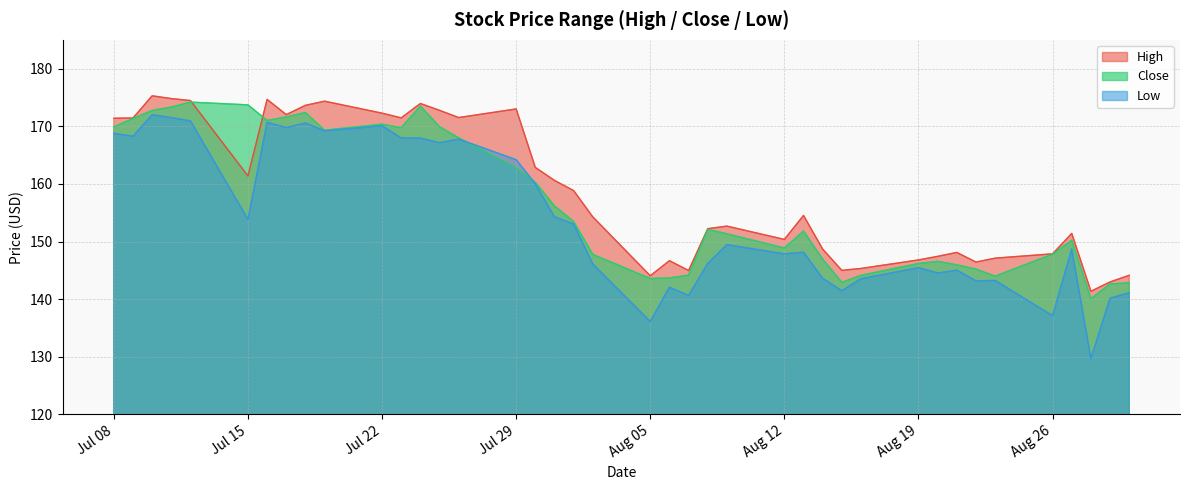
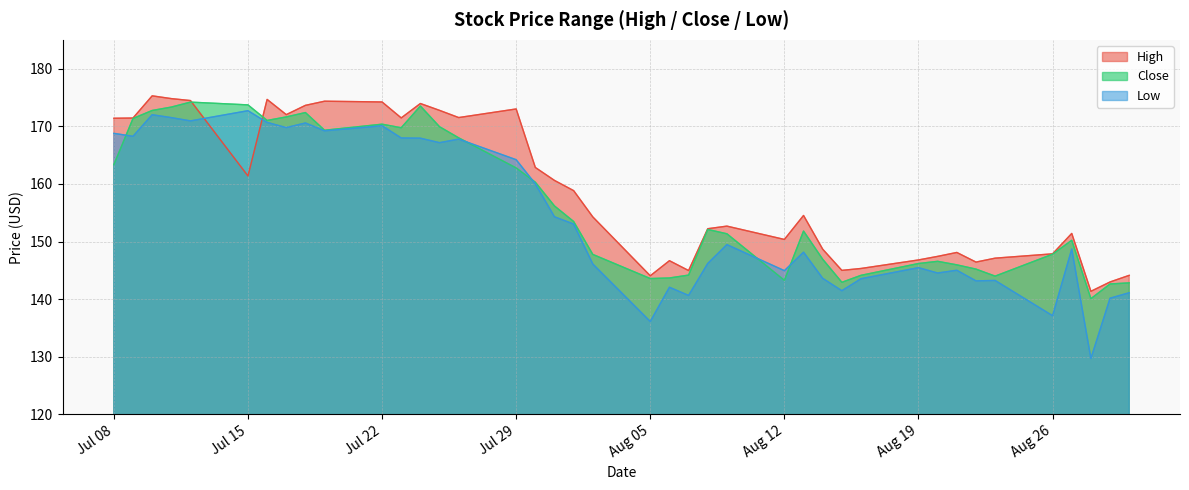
Close, Jul 08: 170 -> 163
Low, Jul 15: 154 -> 173
High, Jul 22: 172 -> 174
Close, Aug 12: 149 -> 143
Low, Aug 12: 148 -> 145
